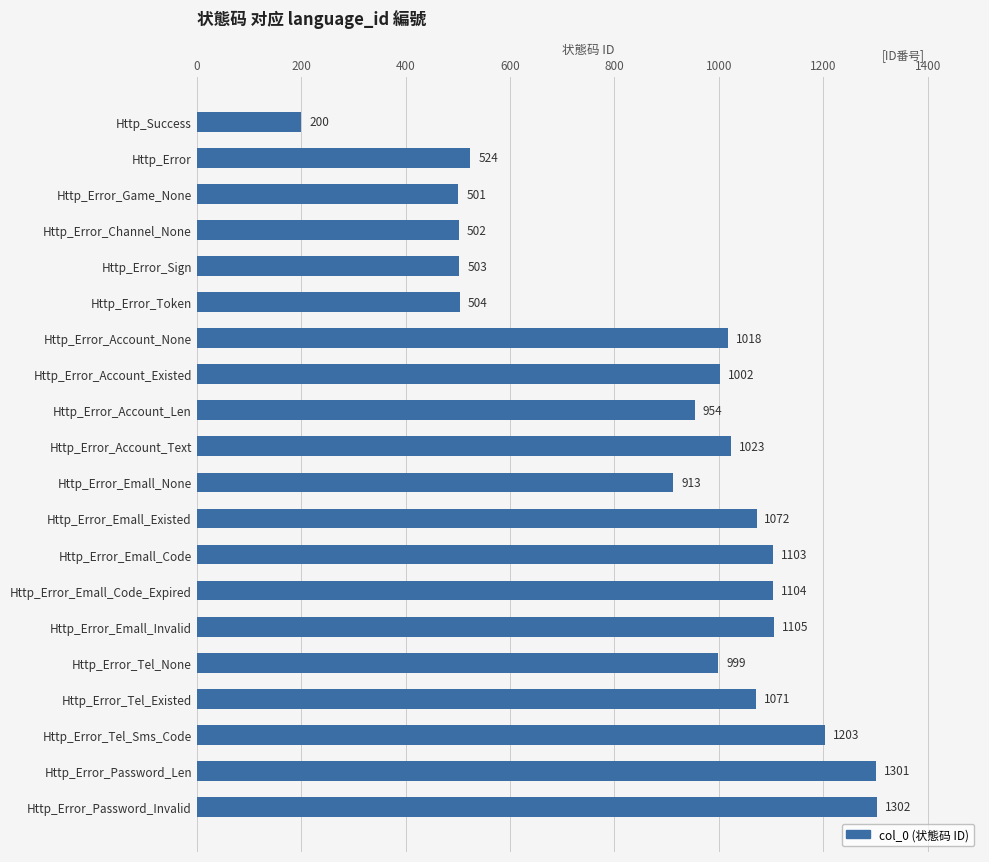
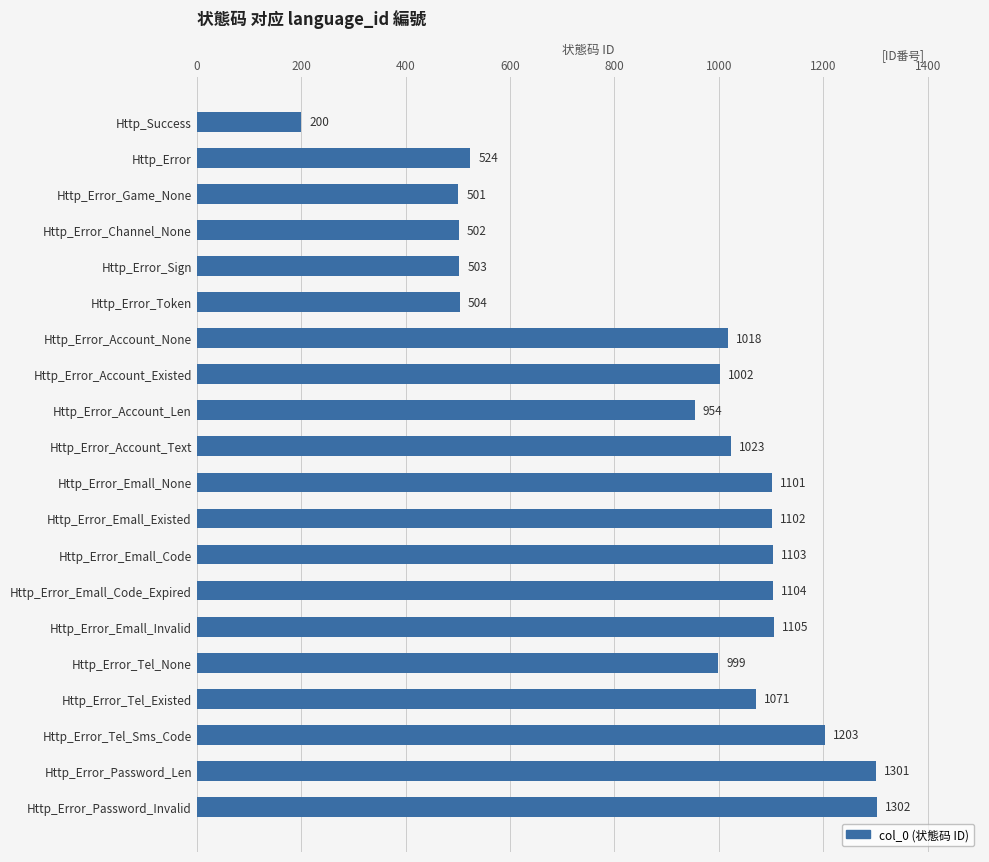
Http_Error_Emall_None: 913 -> 1101
Http_Error_Emall_Existed: 1072 -> 1102
